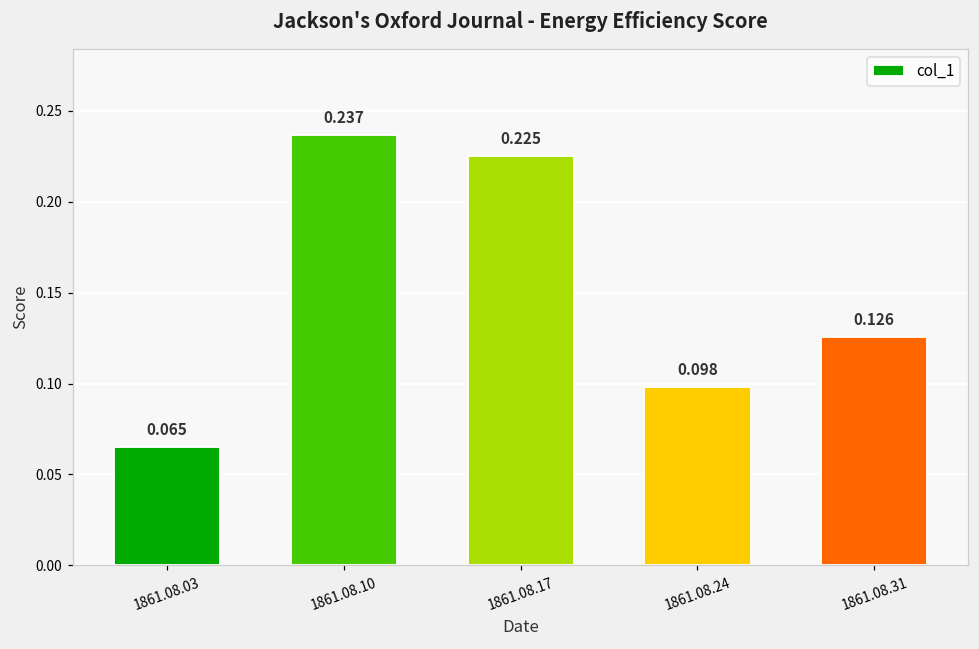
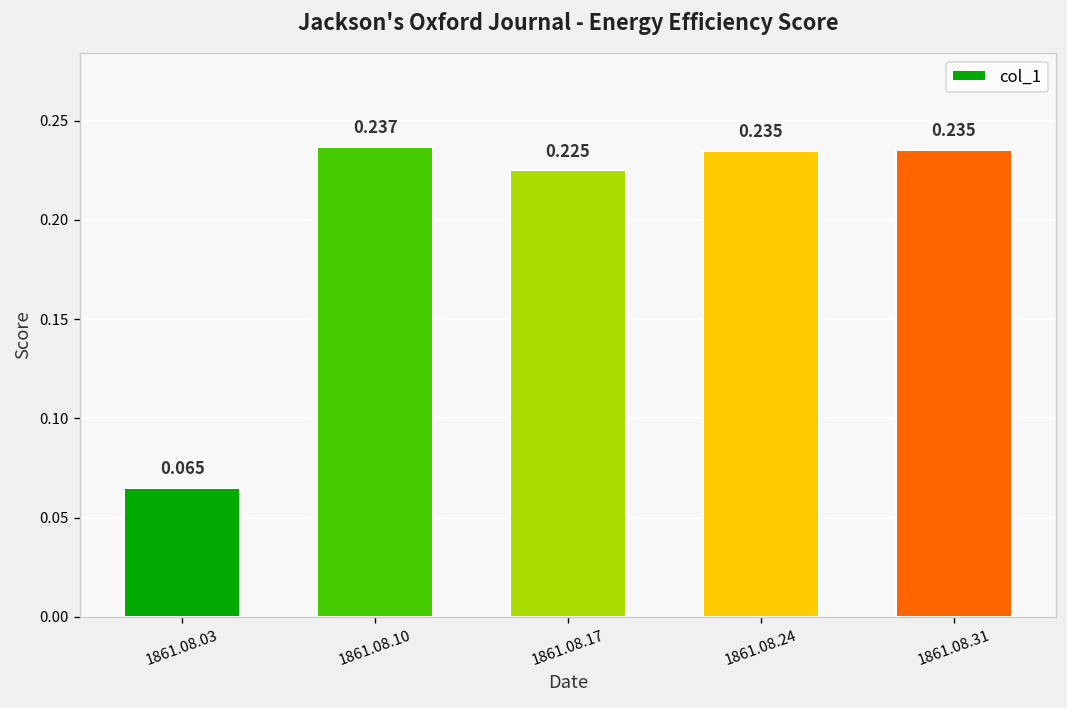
1861.08.24: 0.098 -> 0.235
1861.08.31: 0.126 -> 0.235
